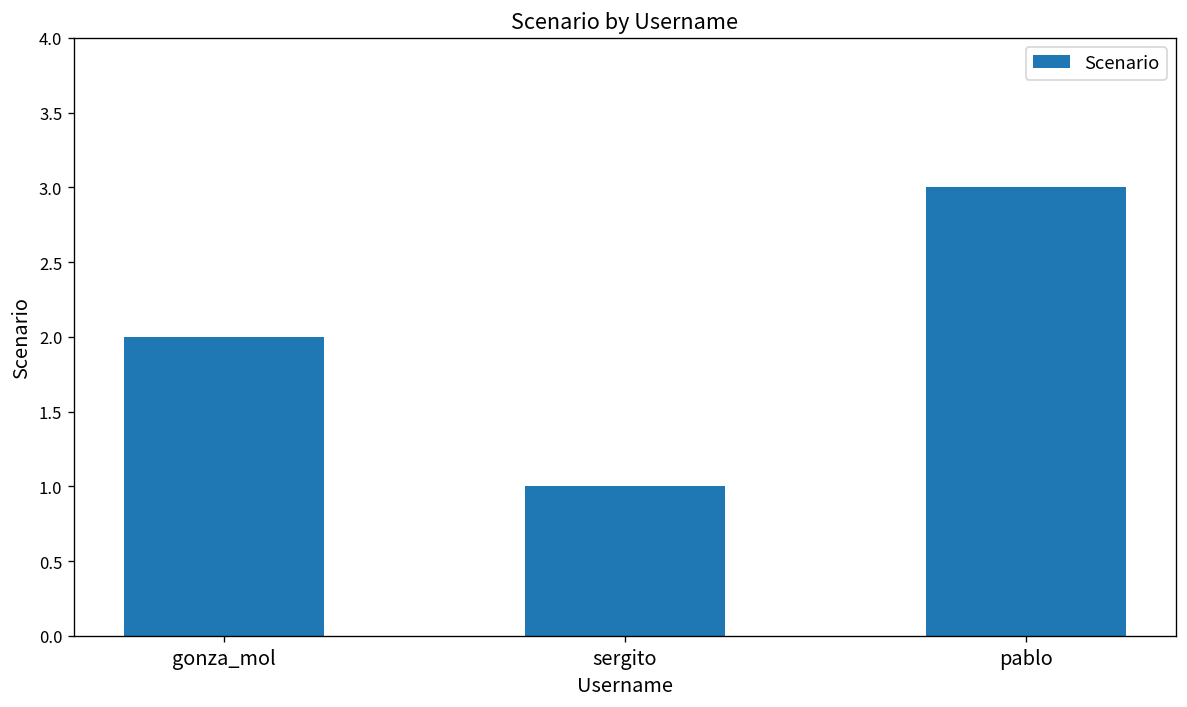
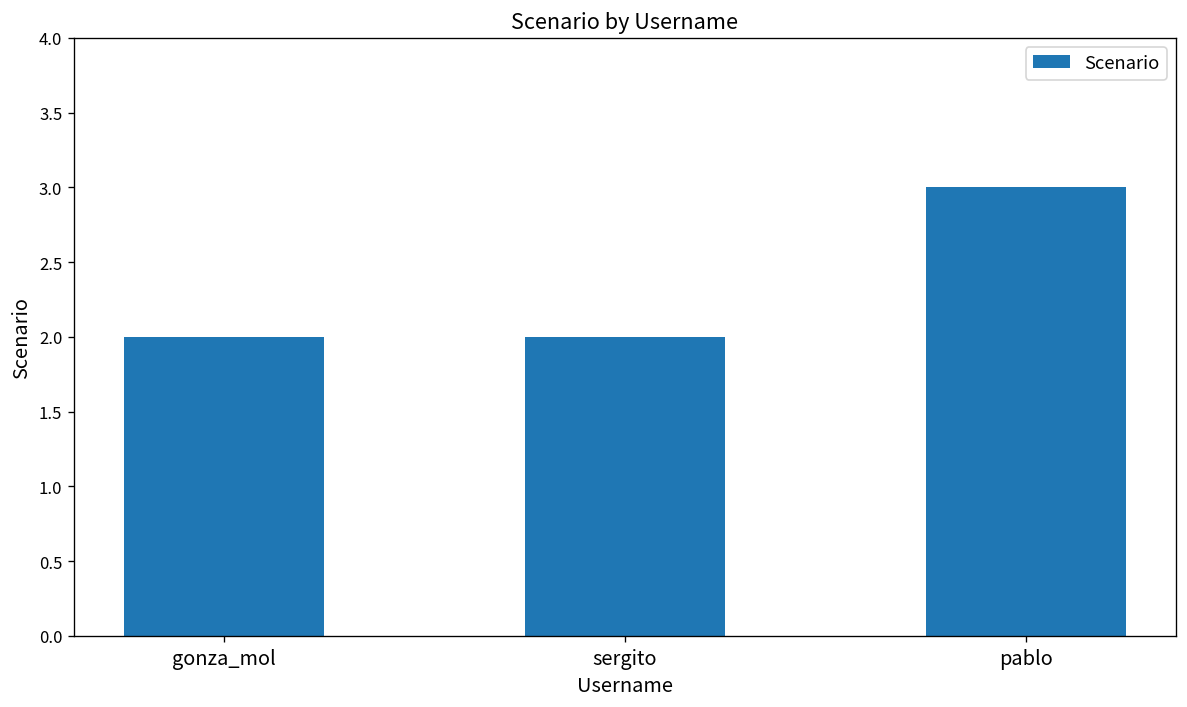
sergito: 1 -> 2
